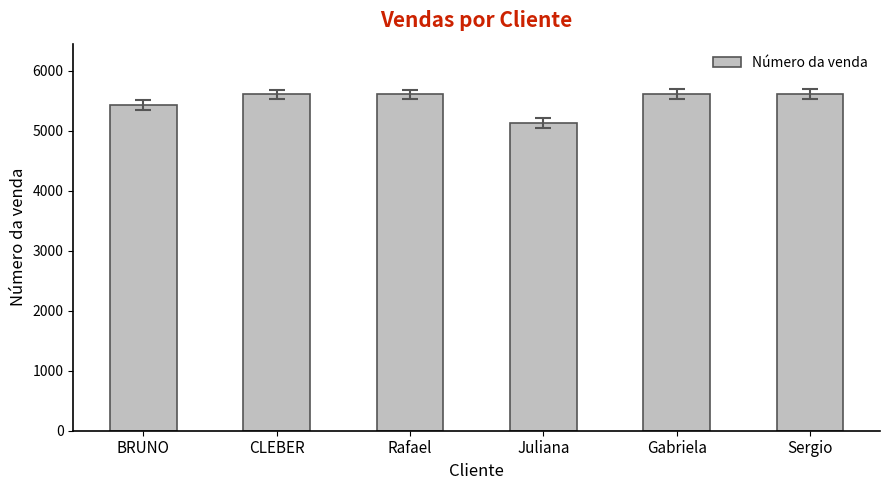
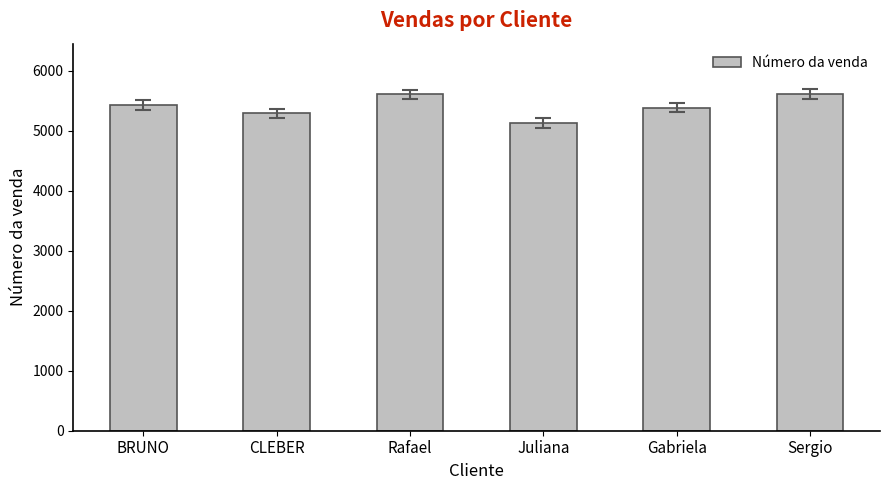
Número da venda, CLEBER: 5600 -> 5300
Número da venda, Gabriela: 5600 -> 5400
